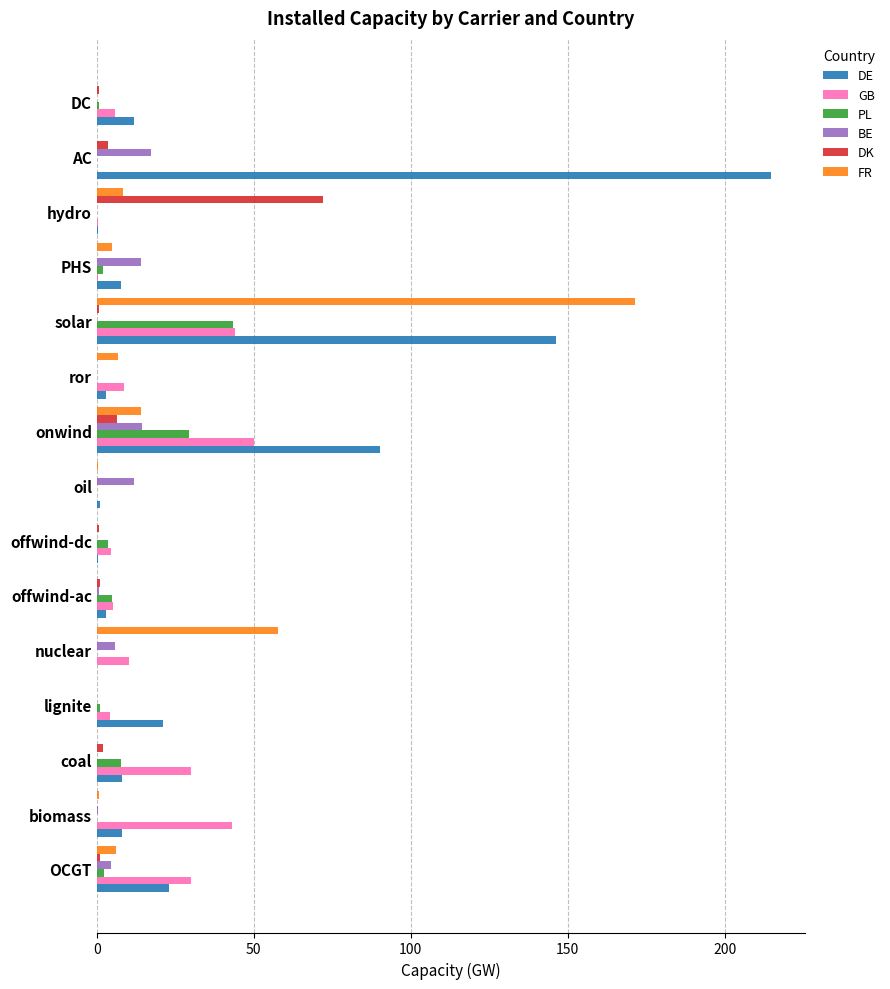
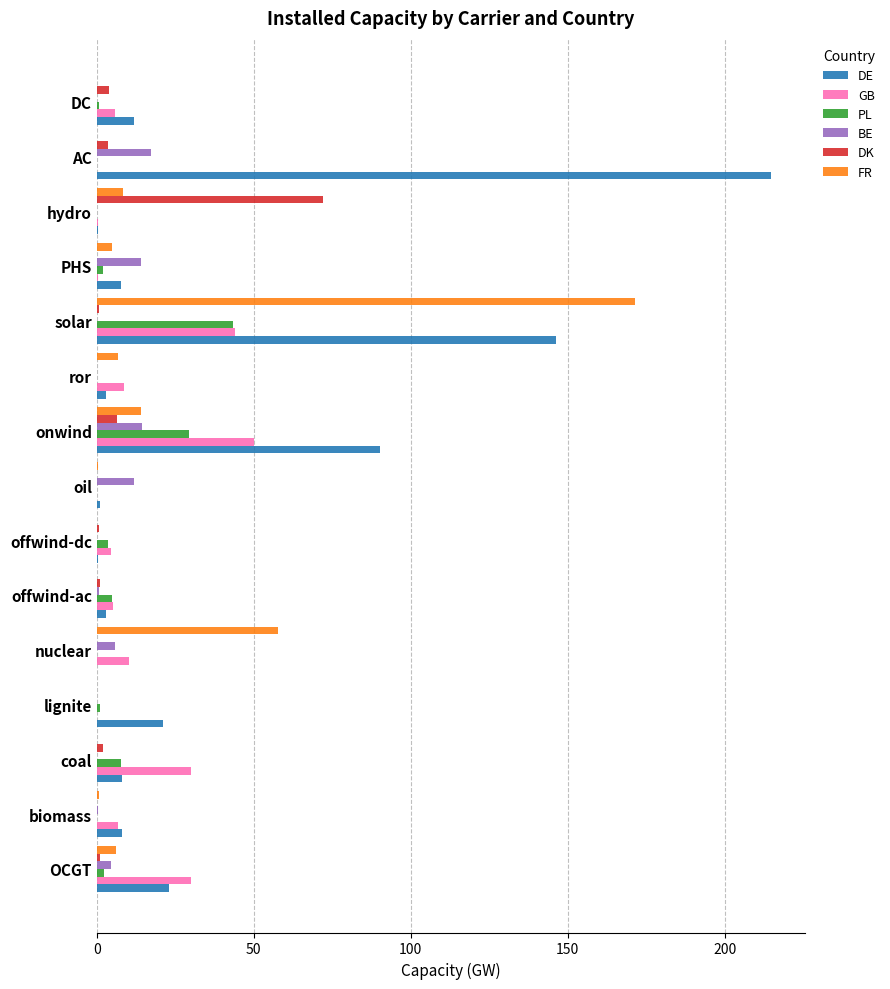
DK, DC: 1 -> 4
GB, lignite: 4 -> 0
GB, biomass: 43 -> 7
